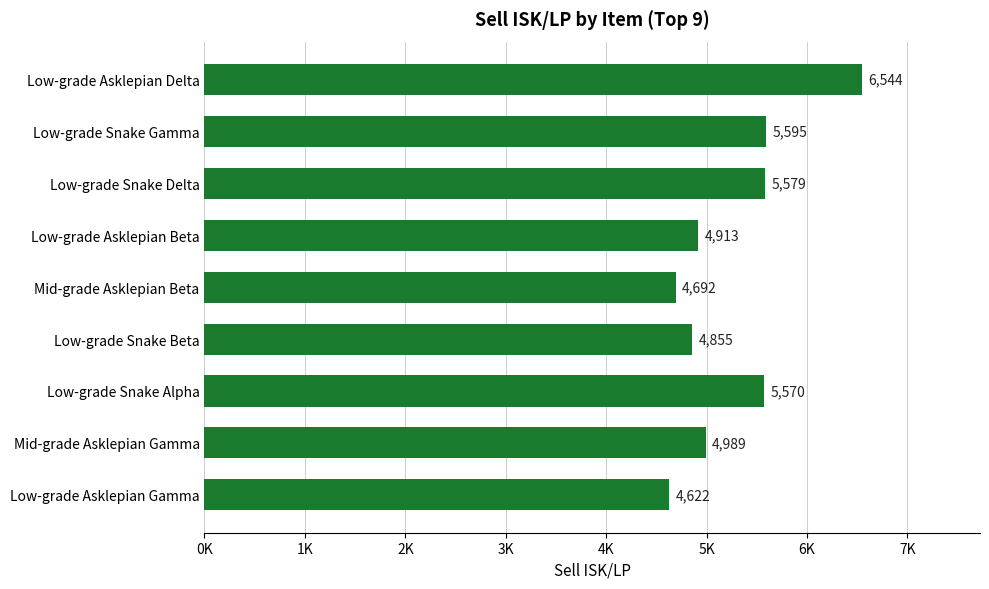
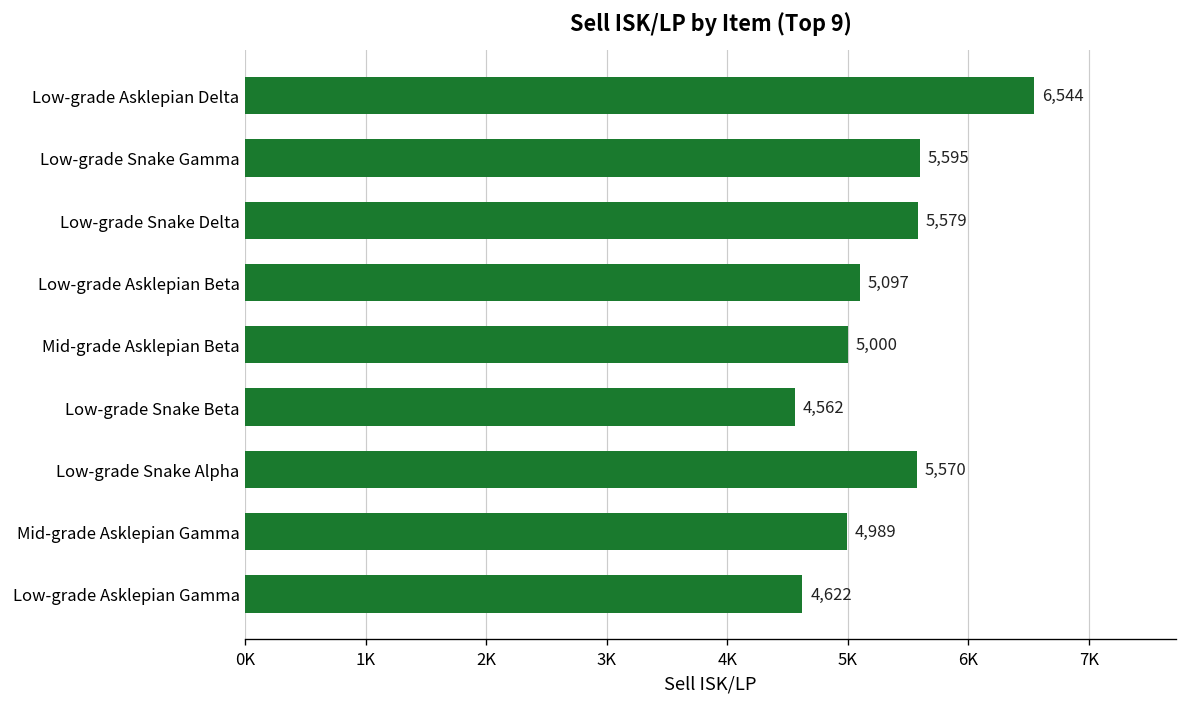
Low-grade Asklepian Beta: 4,913 -> 5,097
Mid-grade Asklepian Beta: 4,692 -> 5,000
Low-grade Snake Beta: 4,855 -> 4,562
